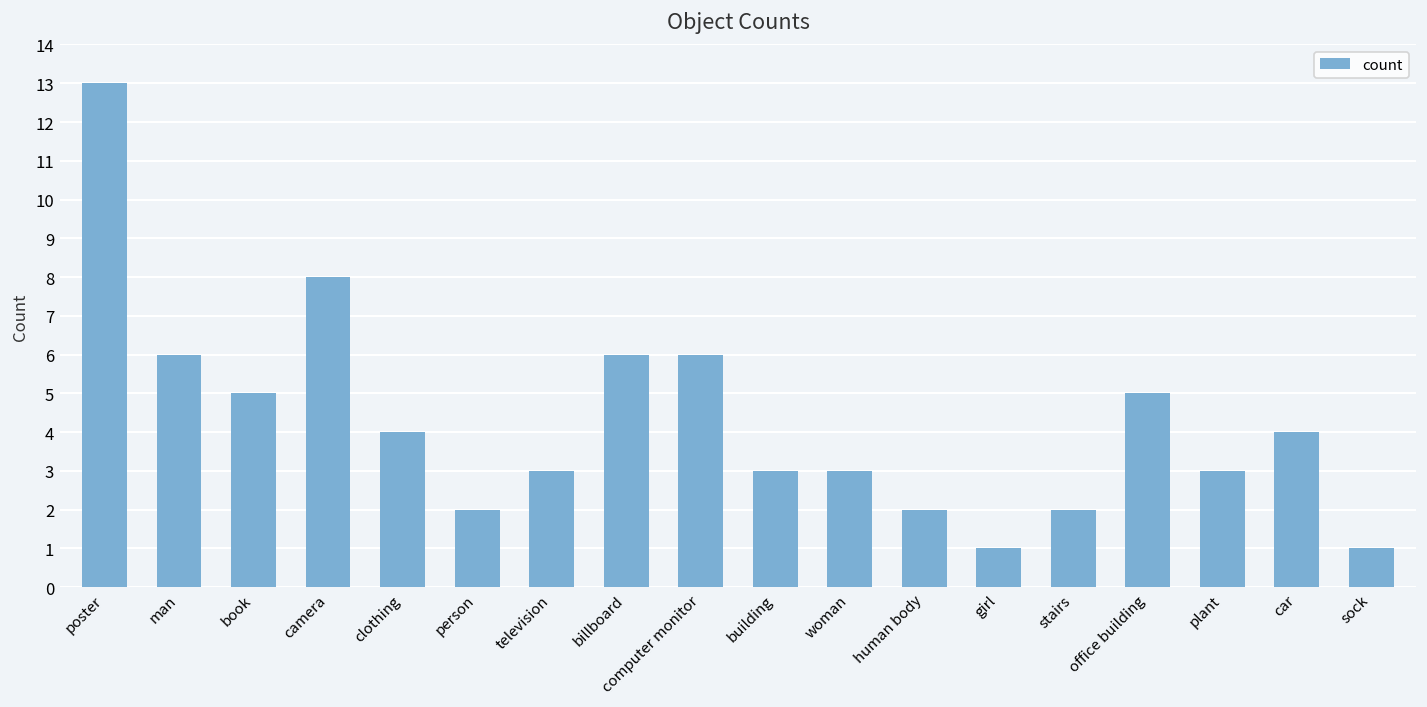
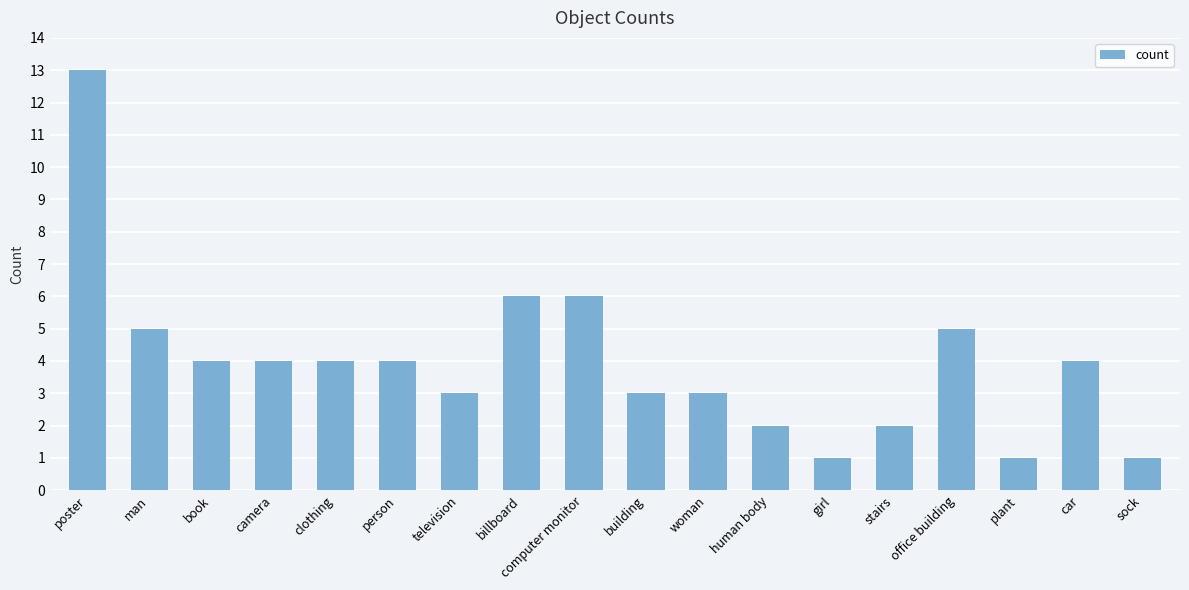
man: 6 -> 5
book: 5 -> 4
camera: 8 -> 4
person: 2 -> 4
plant: 3 -> 1
